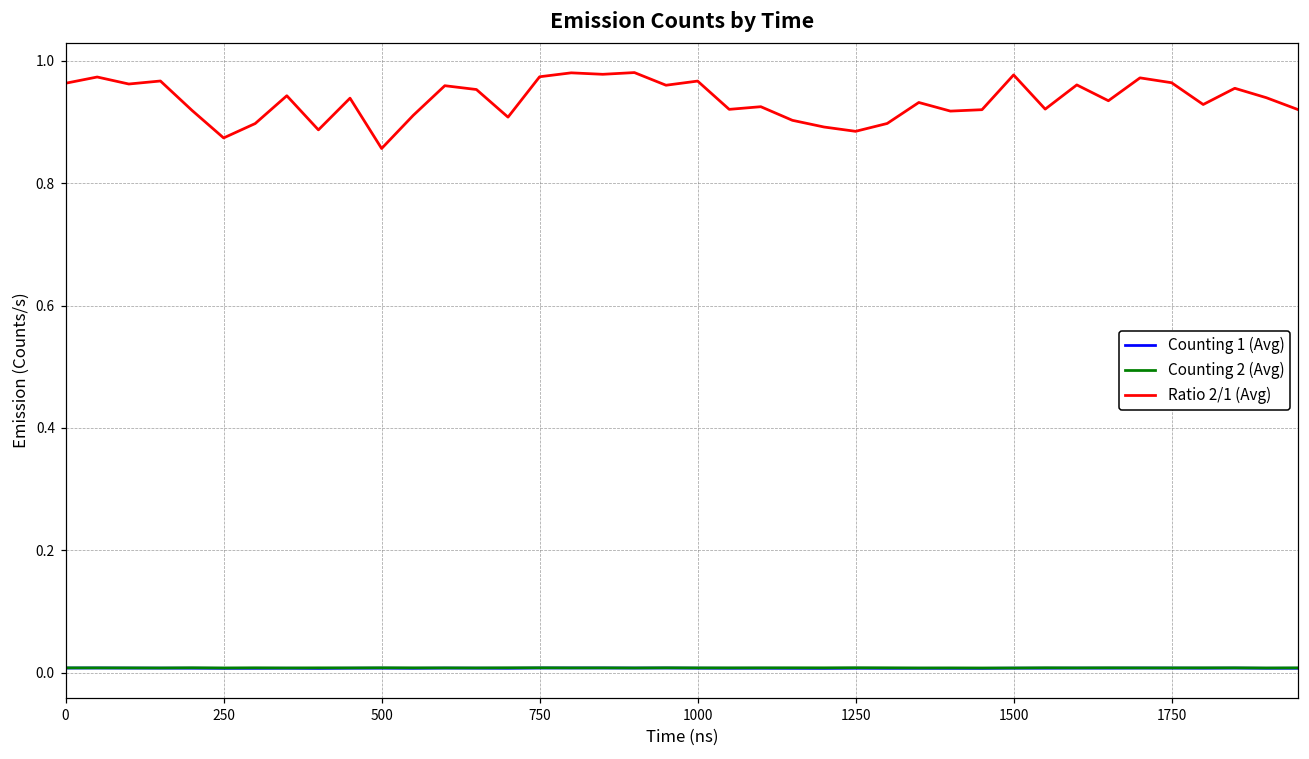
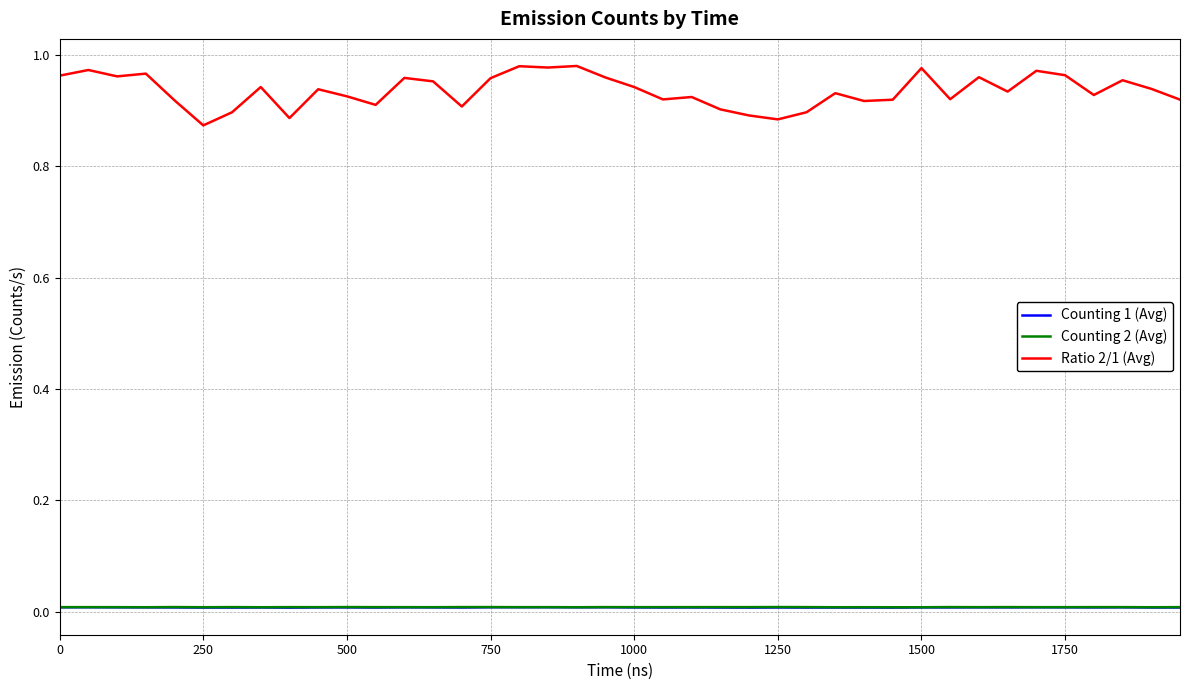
Ratio 2/1 (Avg), 500: 0.86 -> 0.93
Ratio 2/1 (Avg), 750: 0.97 -> 0.96
Ratio 2/1 (Avg), 1000: 0.97 -> 0.94
